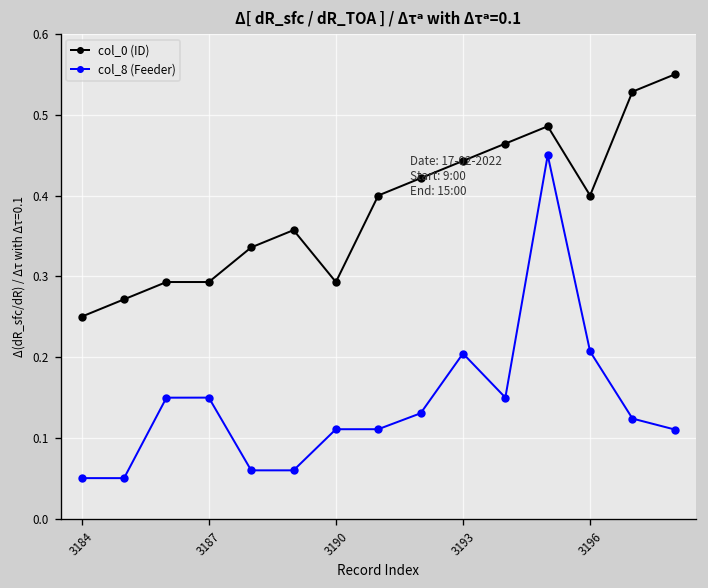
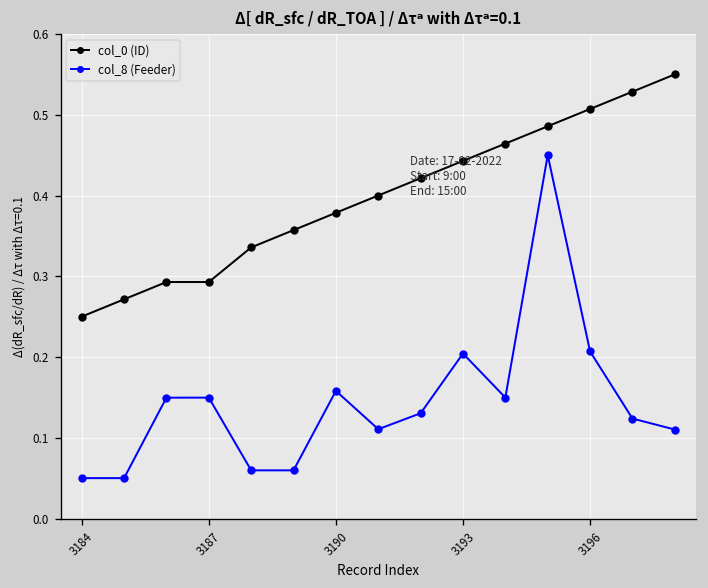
col_0 (ID), 3190: 0.29 -> 0.38
col_8 (Feeder), 3190: 0.11 -> 0.16
col_0 (ID), 3196: 0.40 -> 0.51
